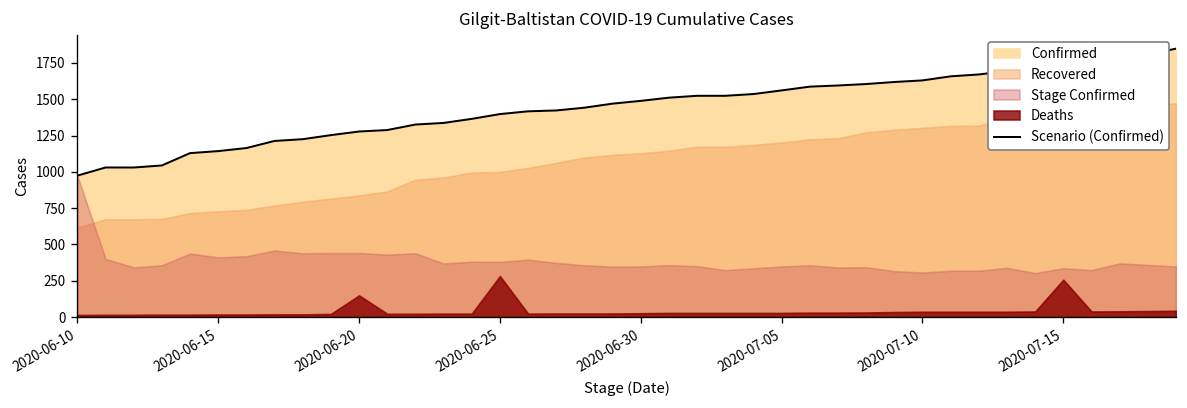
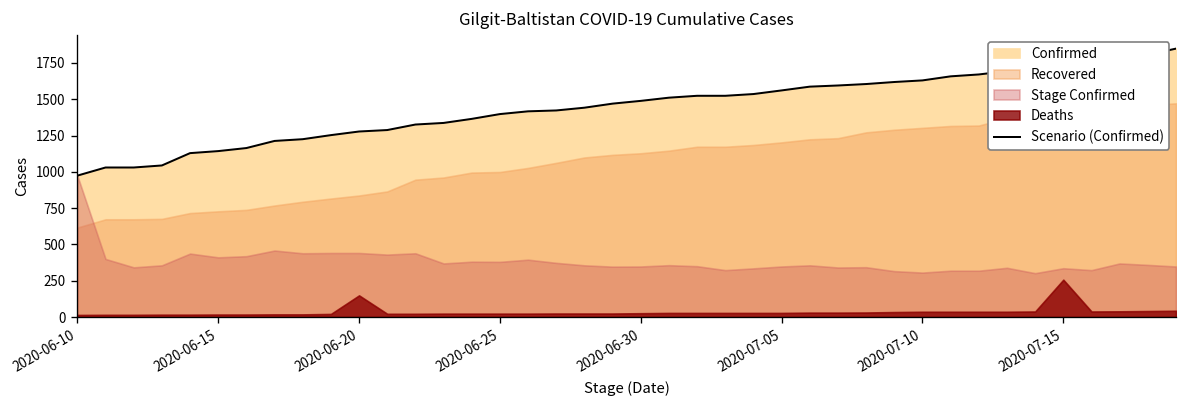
Deaths, 2020-06-25: 280 -> 20
